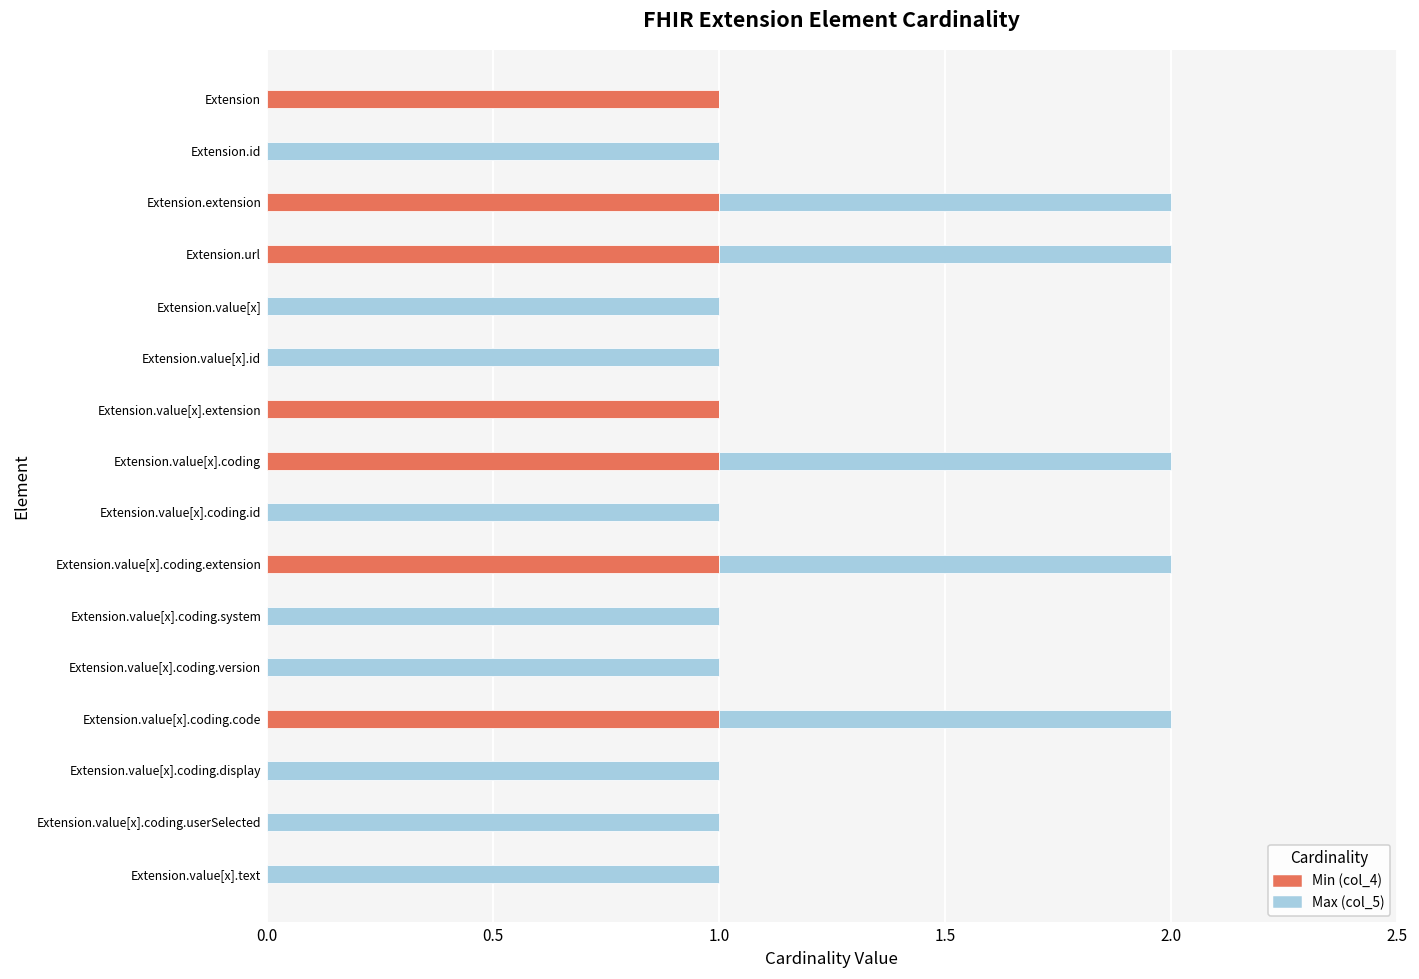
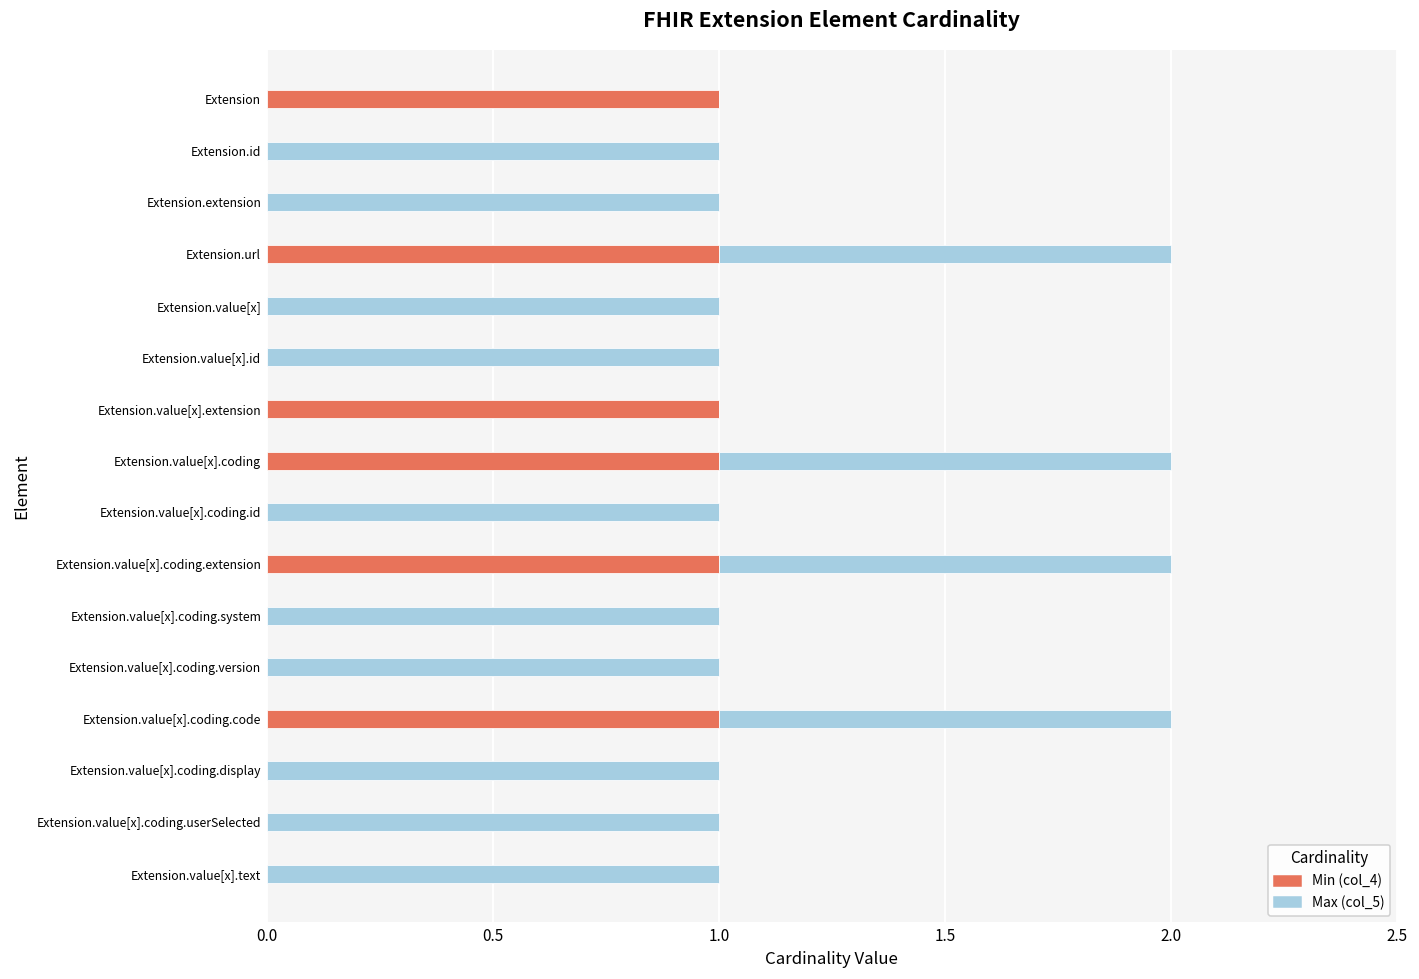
Min (col_4), Extension.extension: 1 -> 0
